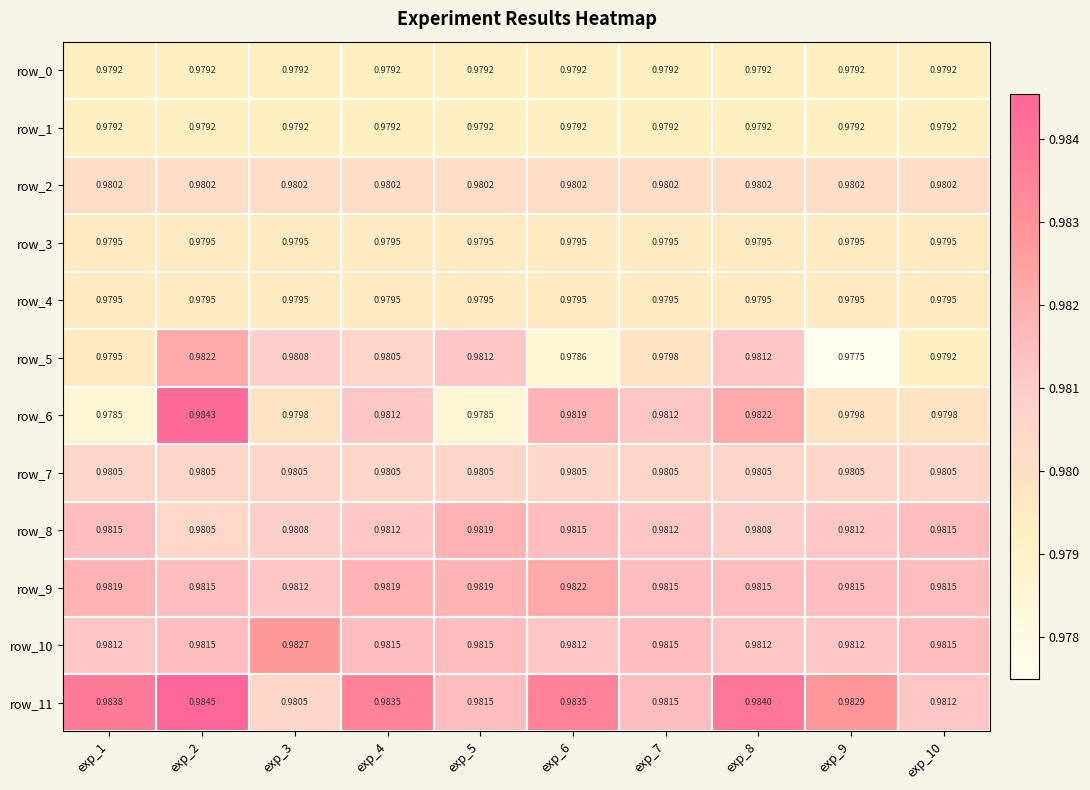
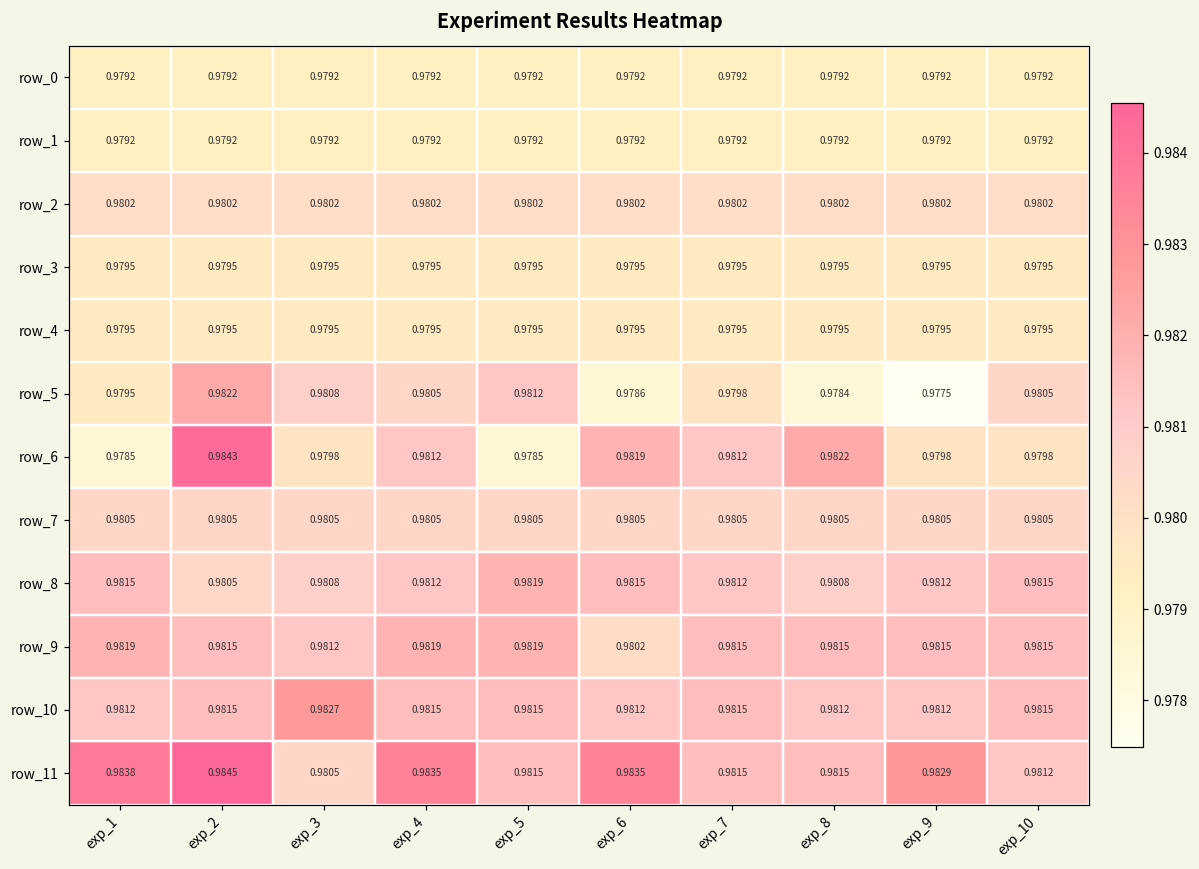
row_5, exp_8: 0.9812 -> 0.9784
row_5, exp_10: 0.9792 -> 0.9805
row_9, exp_6: 0.9822 -> 0.9802
row_11, exp_8: 0.9840 -> 0.9815
